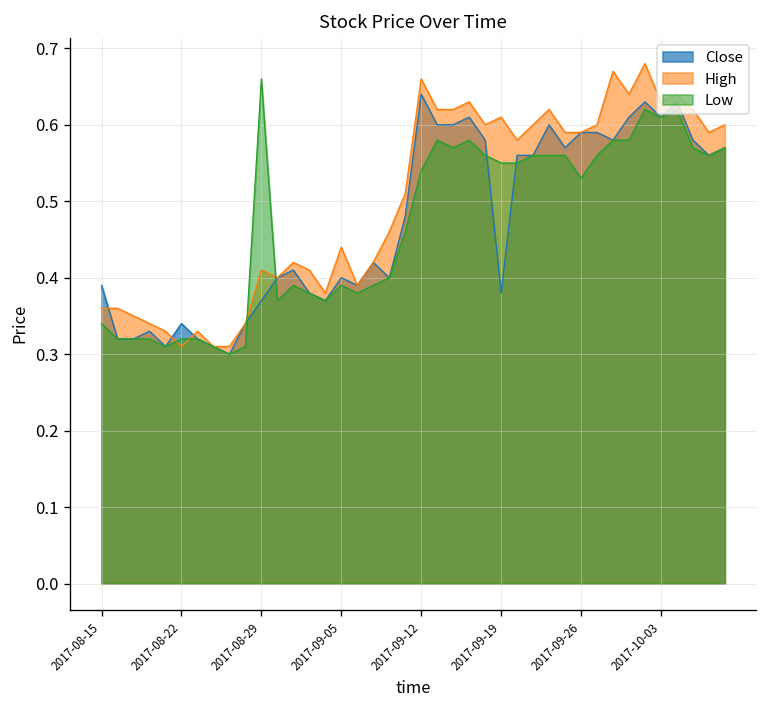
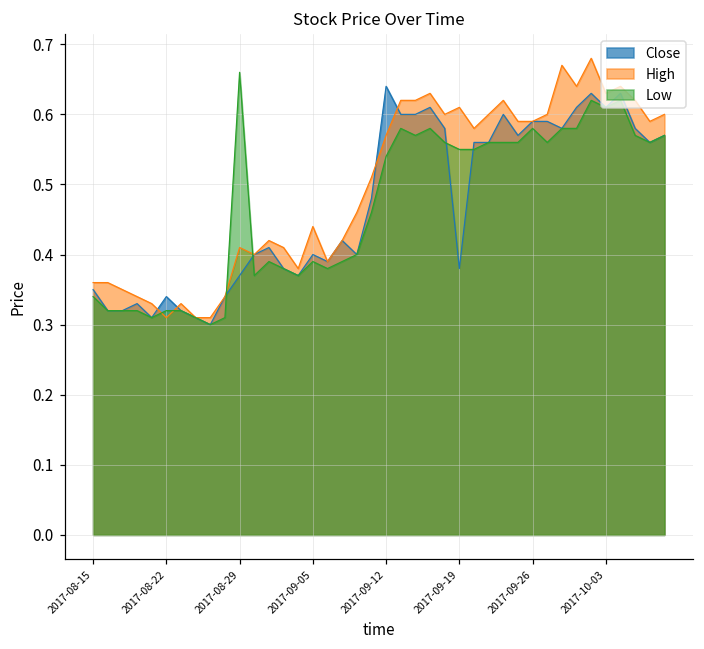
Close, 2017-08-15: 0.39 -> 0.35
High, 2017-09-12: 0.66 -> 0.57
Low, 2017-09-26: 0.53 -> 0.58
